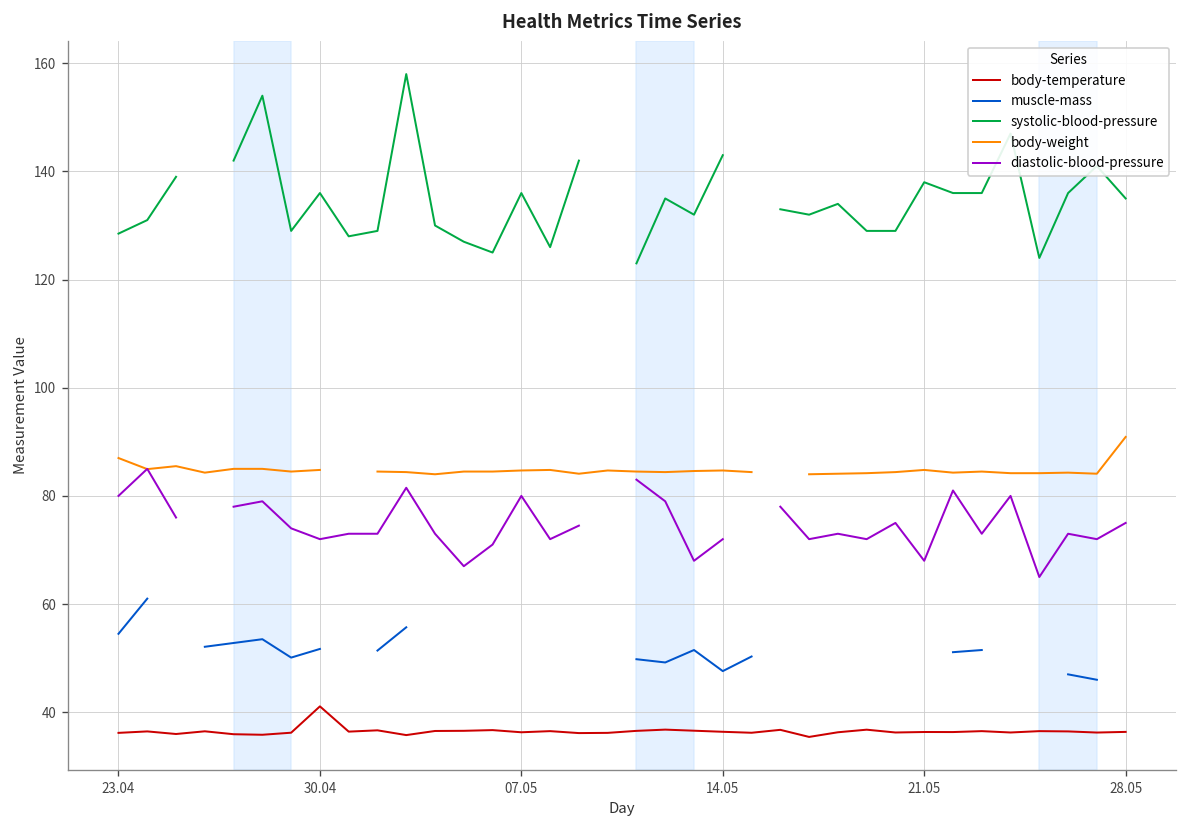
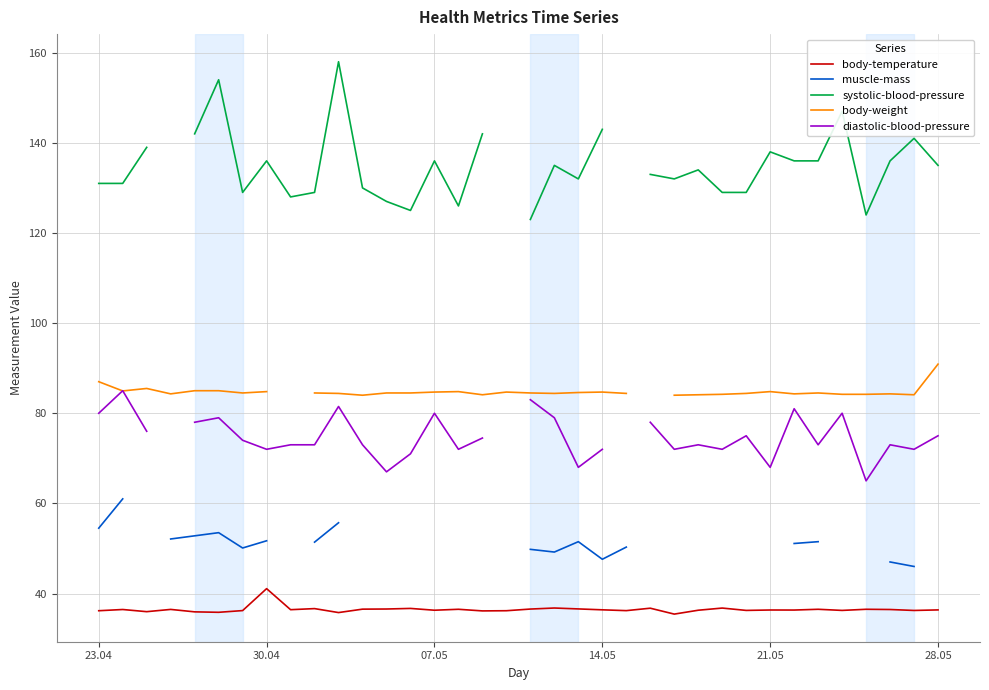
systolic-blood-pressure, 23.04: 129 -> 131
